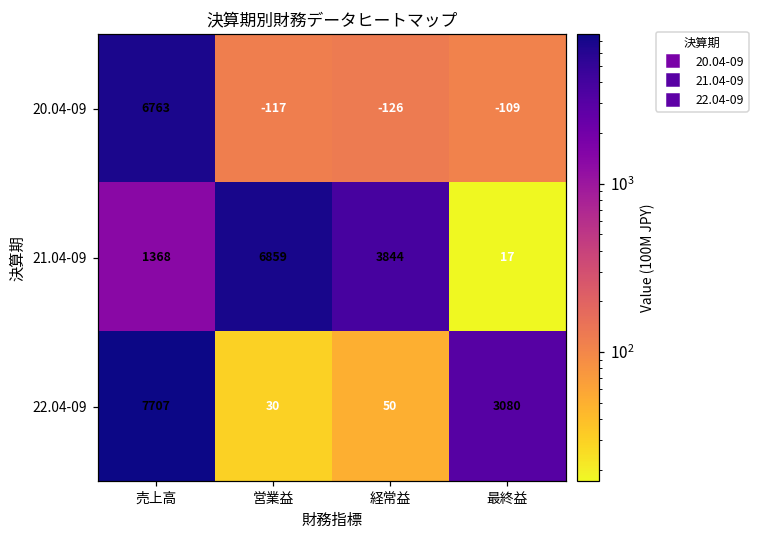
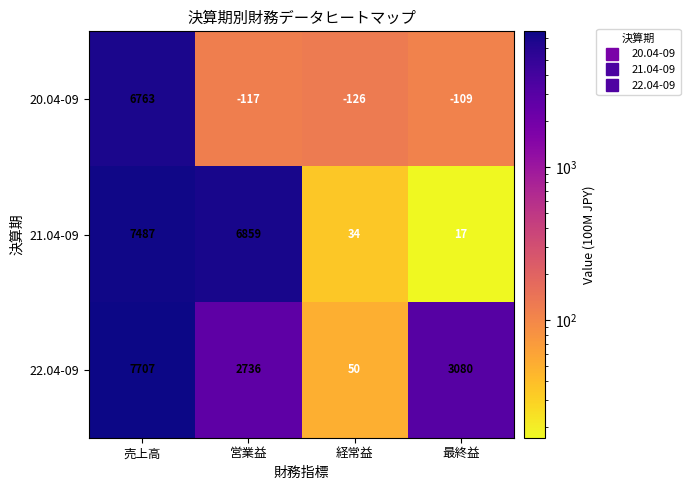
21.04-09, 売上高: 1368 -> 7487
21.04-09, 経常益: 3844 -> 34
22.04-09, 営業益: 30 -> 2736
